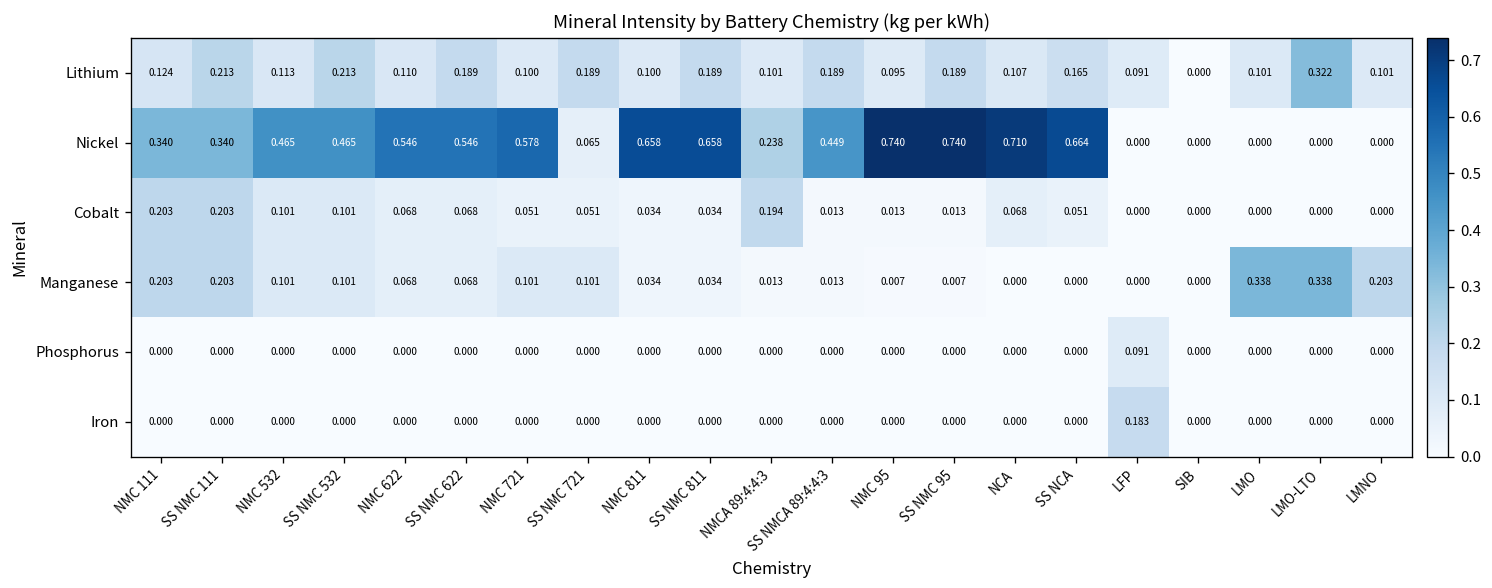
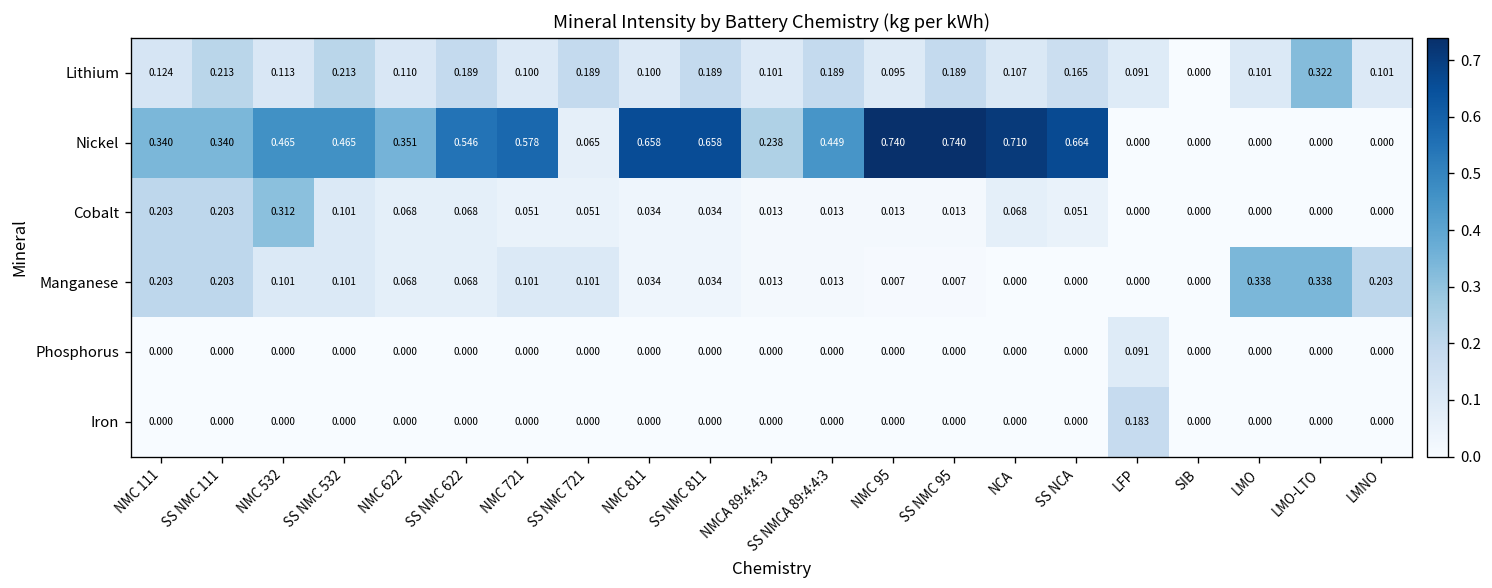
Nickel, NMC 622: 0.546 -> 0.351
Cobalt, NMC 532: 0.101 -> 0.312
Cobalt, NMCA 89:4:4:3: 0.194 -> 0.013
